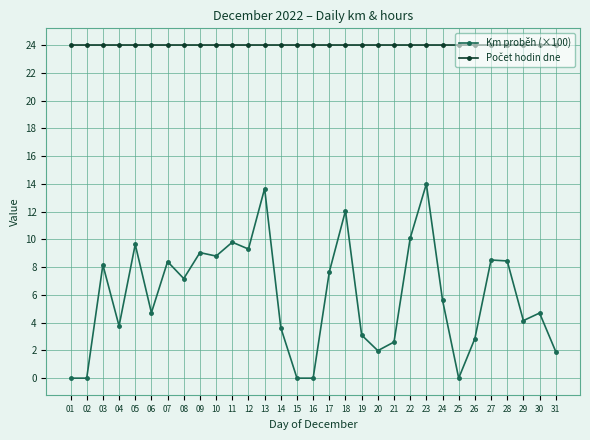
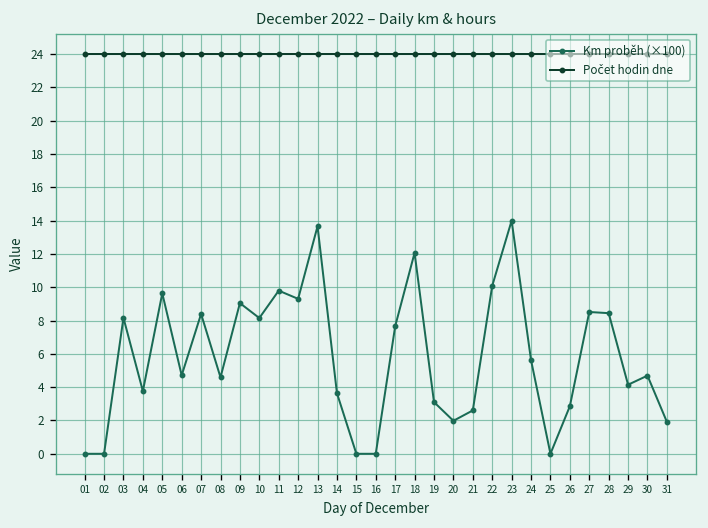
Km proběh (×100), 08: 7.2 -> 4.6
Km proběh (×100), 10: 8.8 -> 8.1
